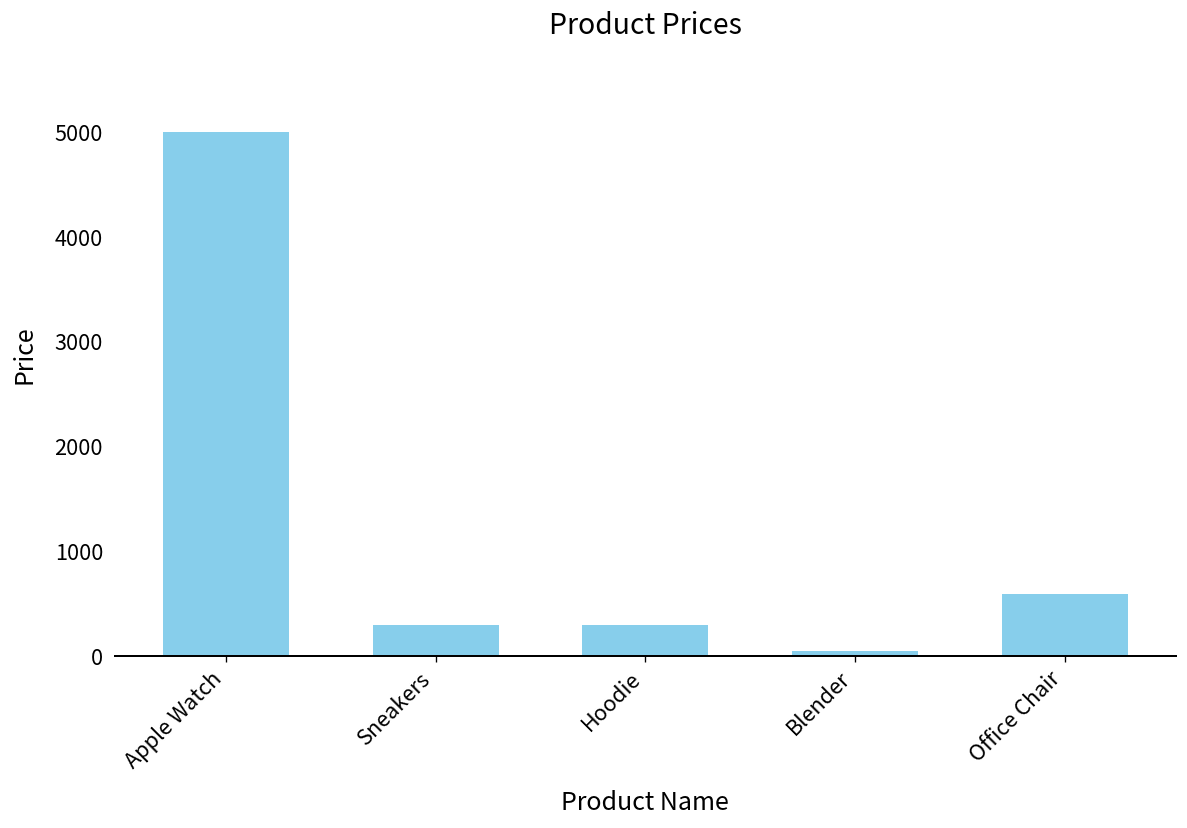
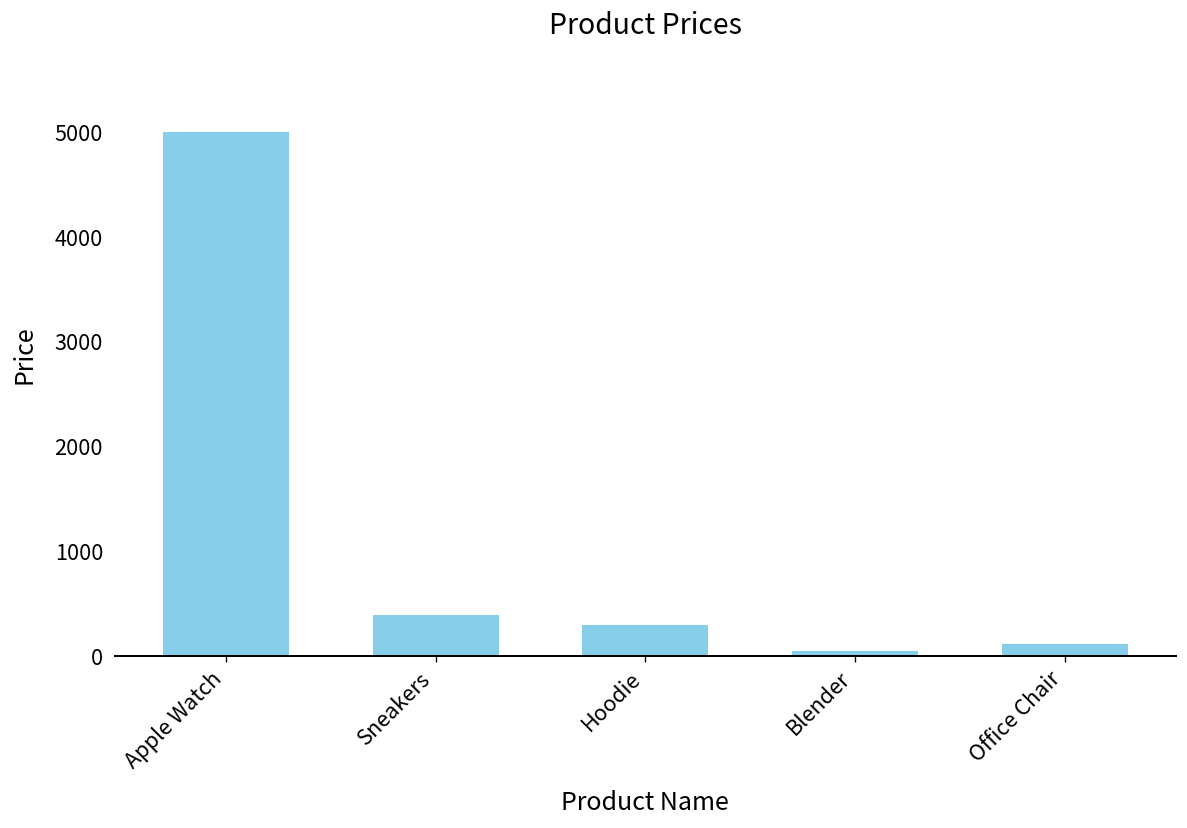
Sneakers: 300 -> 400
Office Chair: 600 -> 100
